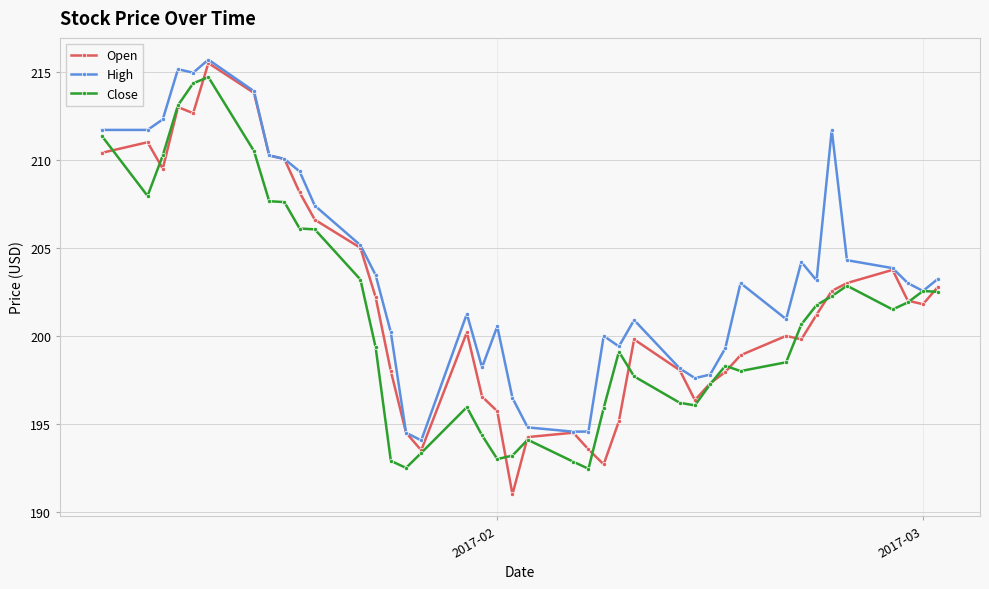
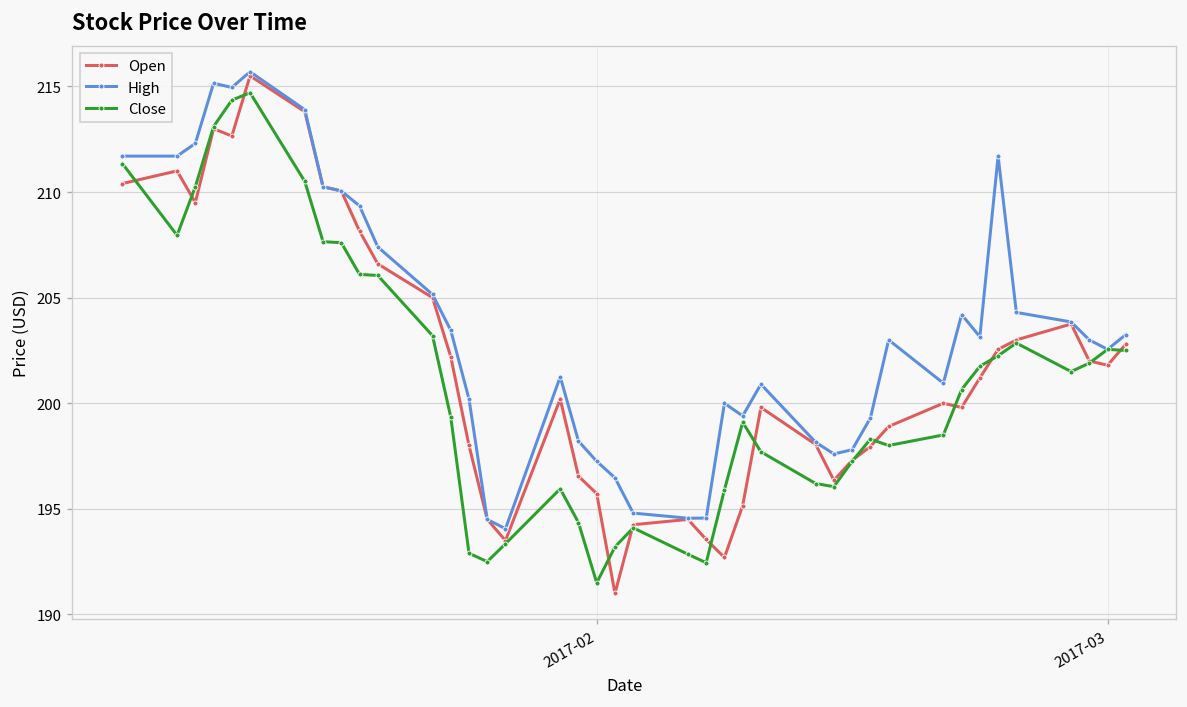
High, 2017-02: 200.5 -> 197.3
Close, 2017-02: 193.0 -> 191.5
